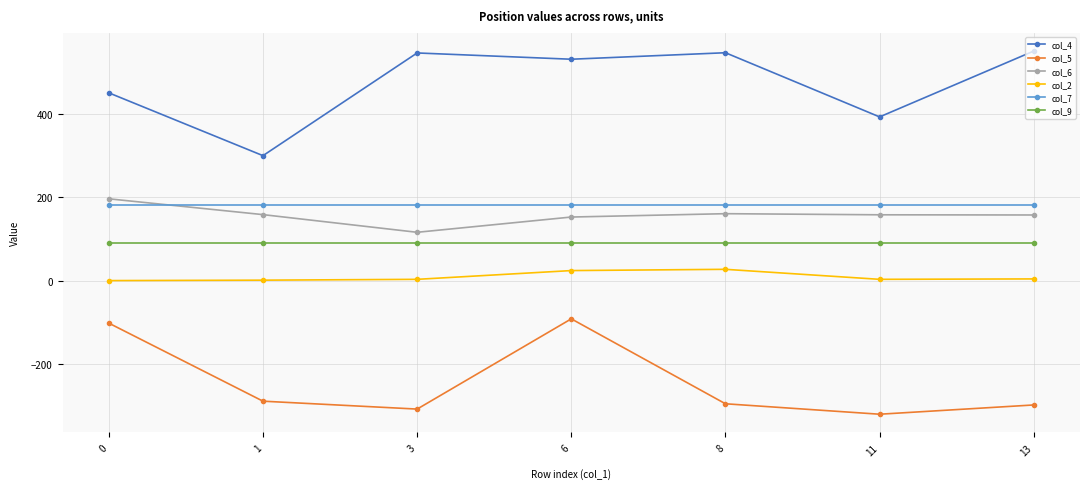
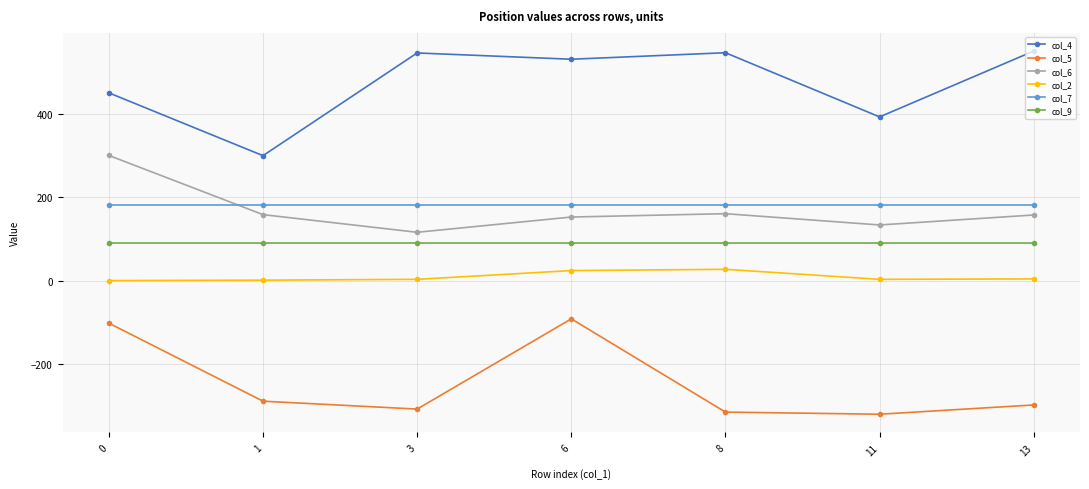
col_6, 0: 200 -> 300
col_5, 8: -300 -> -320
col_6, 11: 160 -> 130
